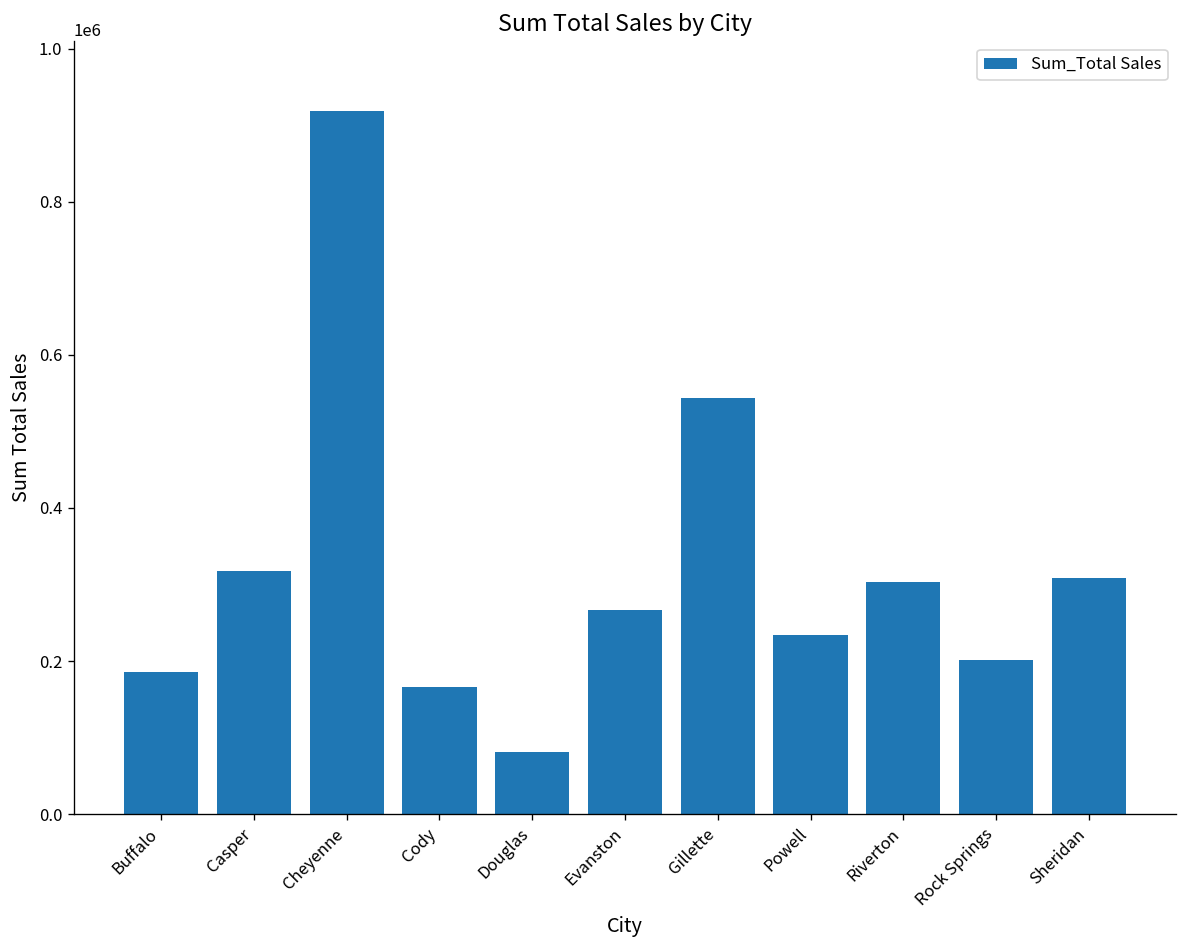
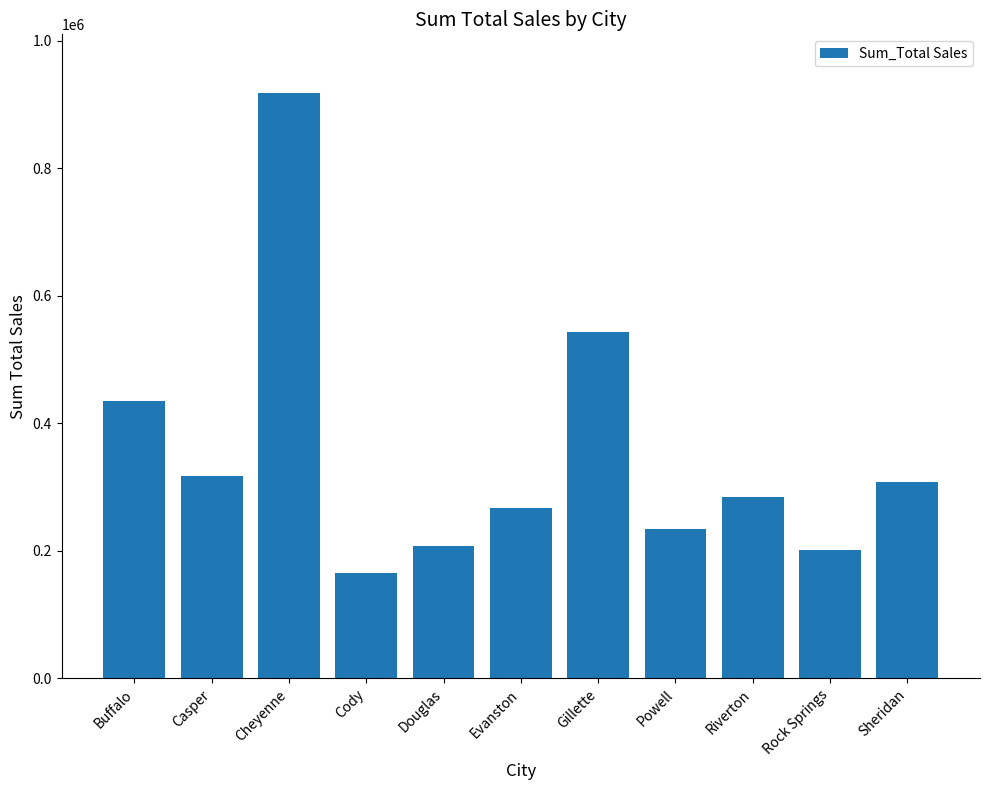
Buffalo: 190000 -> 430000
Douglas: 80000 -> 210000
Riverton: 300000 -> 280000
